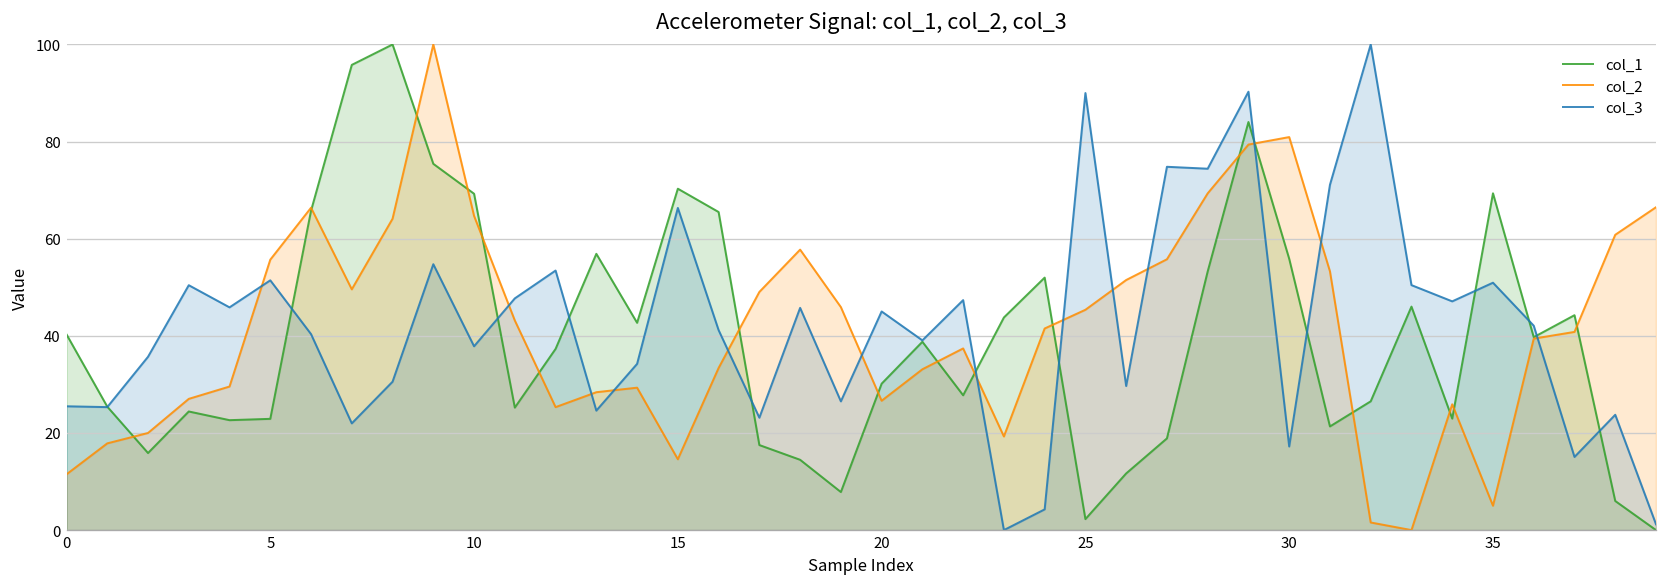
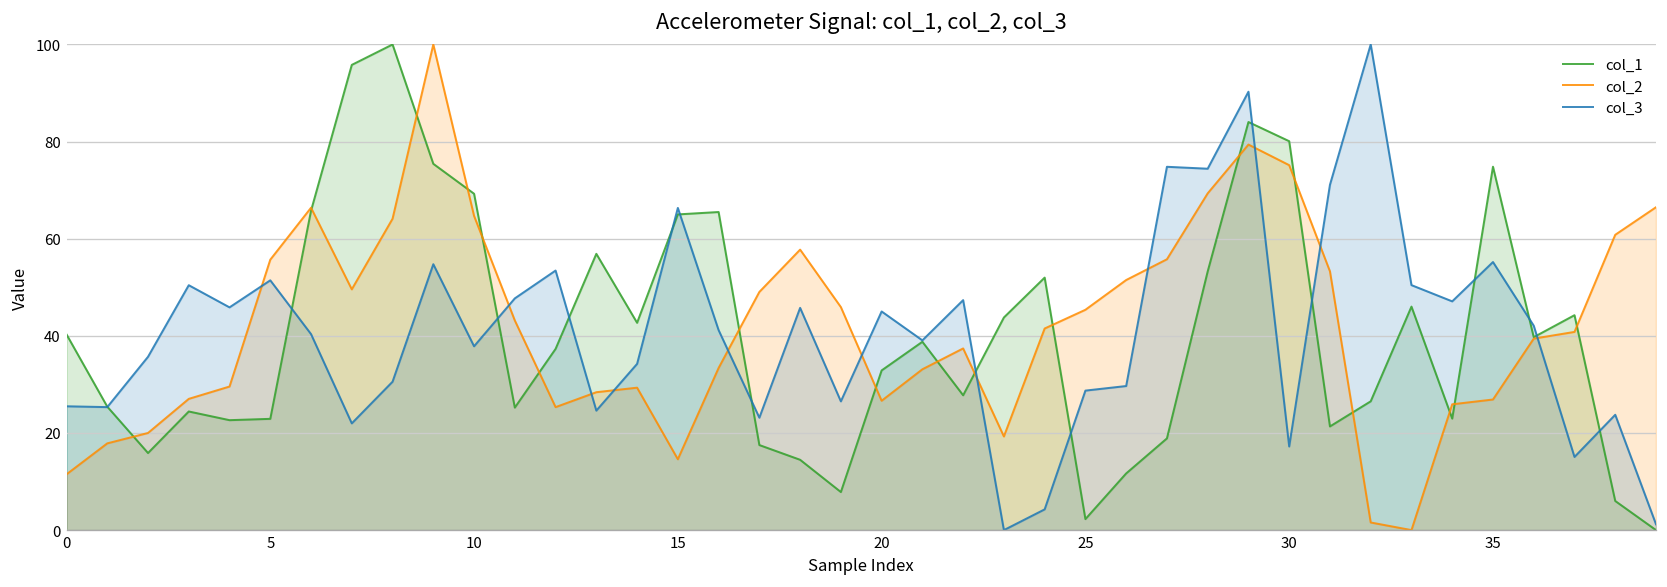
col_1, 15: 70 -> 65
col_1, 20: 30 -> 33
col_3, 25: 90 -> 29
col_1, 30: 56 -> 80
col_2, 30: 81 -> 75
col_1, 35: 69 -> 75
col_2, 35: 5 -> 27
col_3, 35: 51 -> 55
